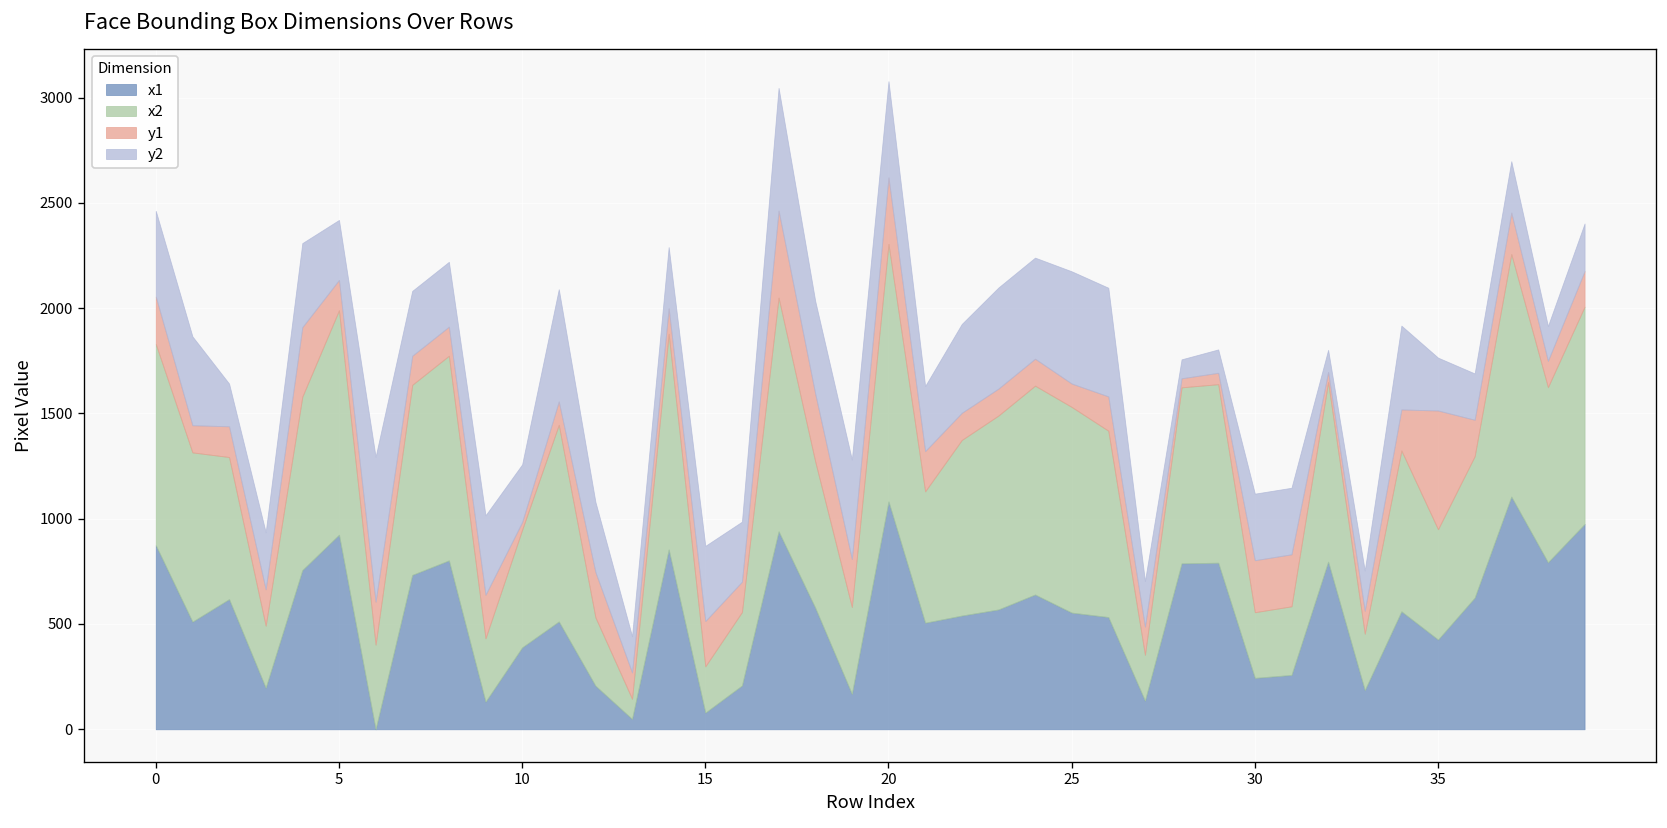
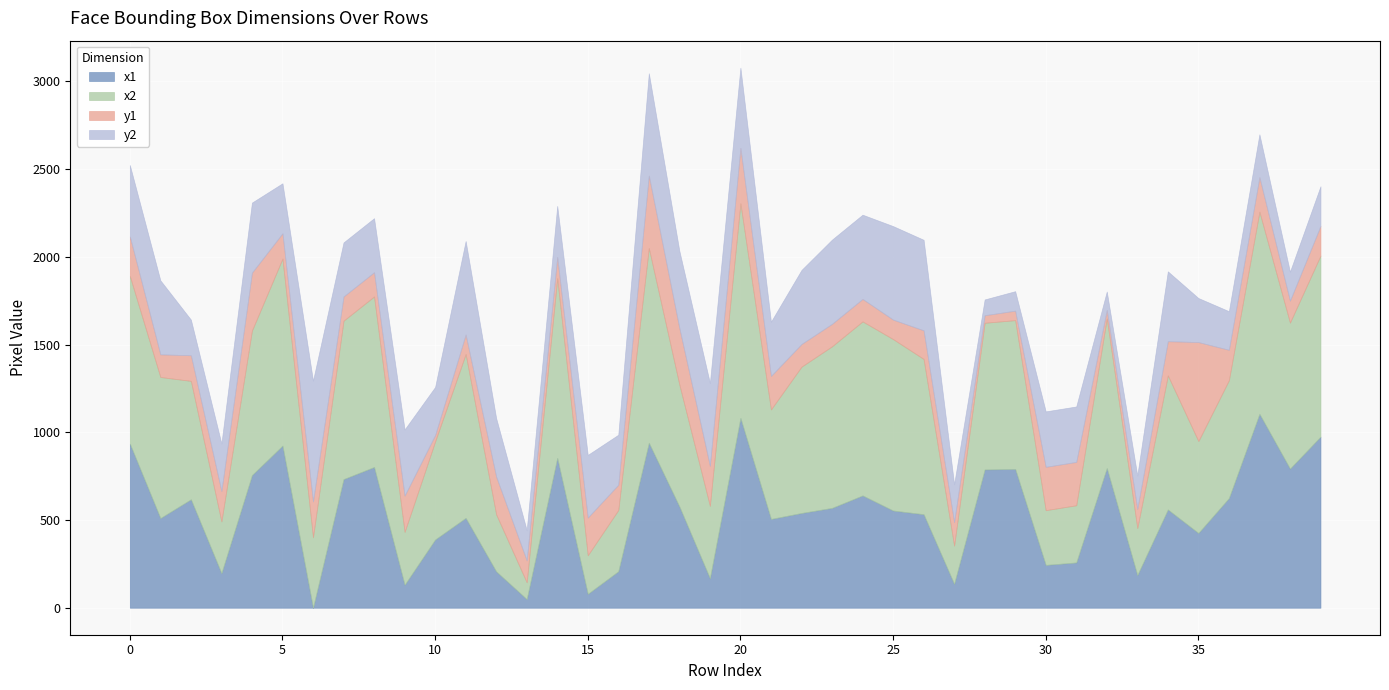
x1, 0: 870 -> 940
